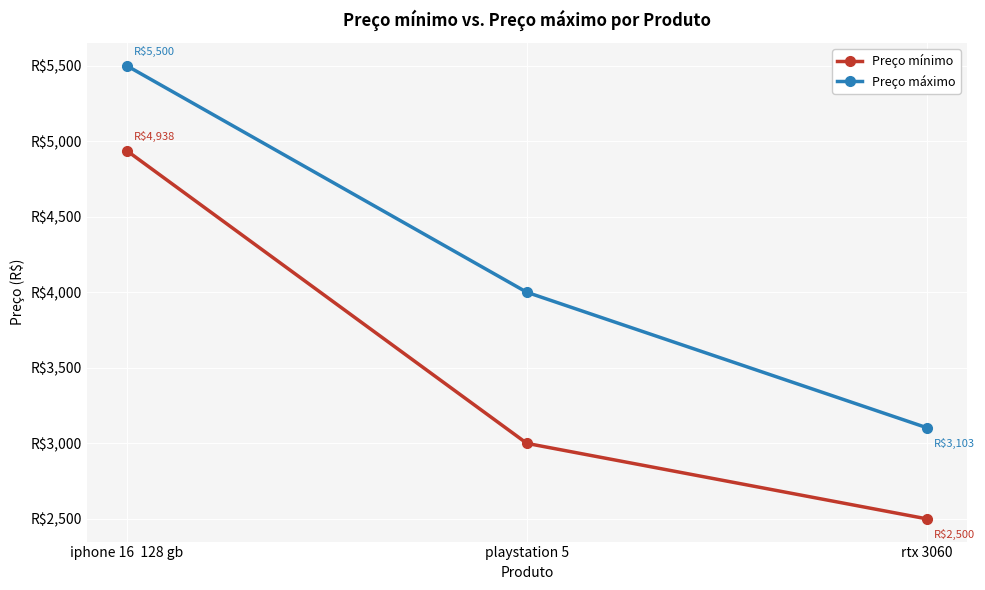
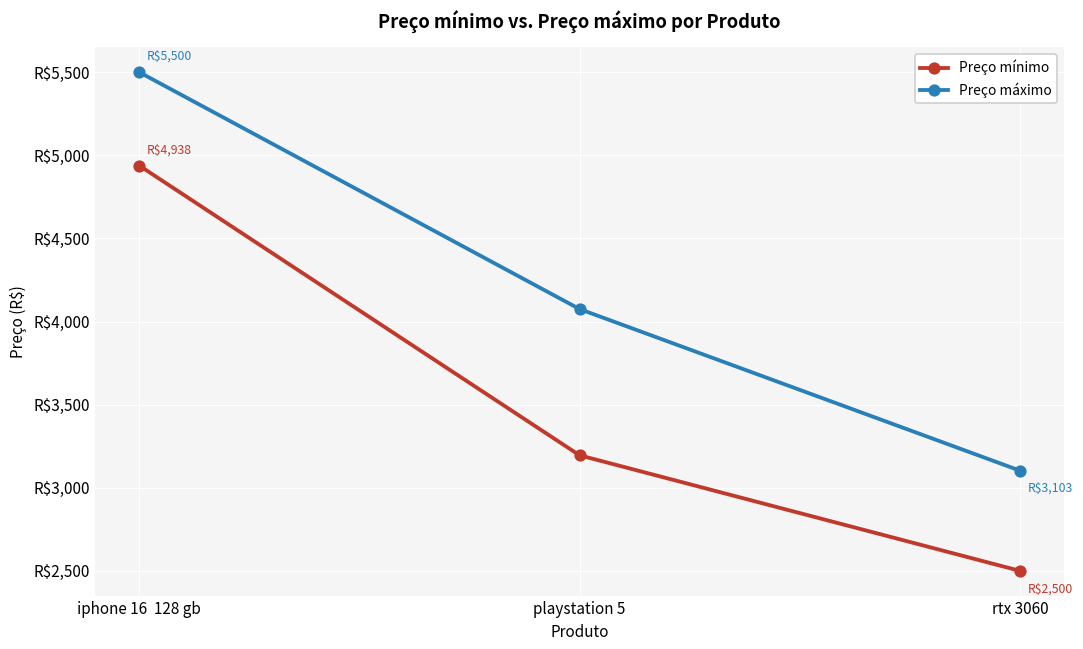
Preço mínimo, playstation 5: R$3,000 -> R$3,200
Preço máximo, playstation 5: R$4,000 -> R$4,080
